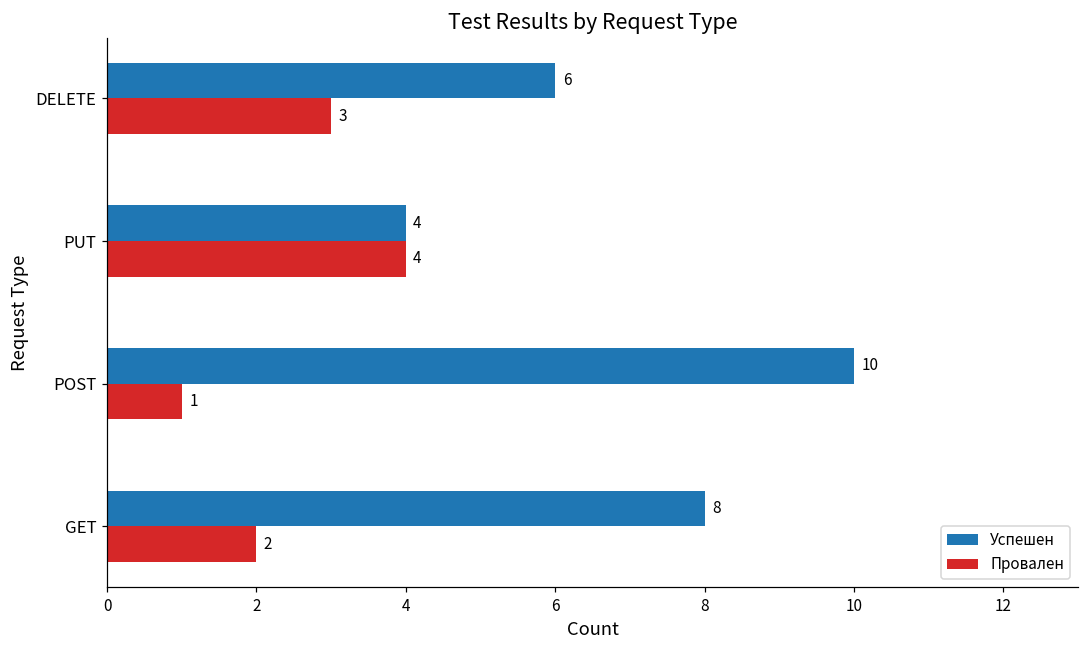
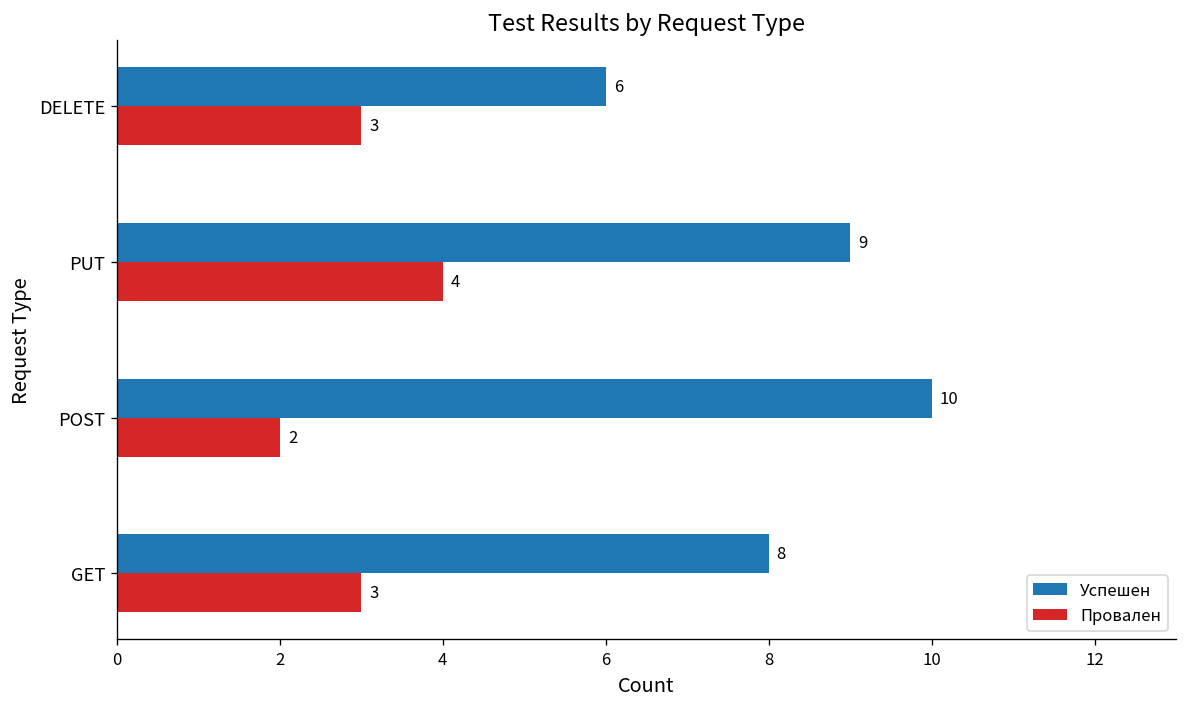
Успешен, PUT: 4 -> 9
Провален, POST: 1 -> 2
Провален, GET: 2 -> 3
